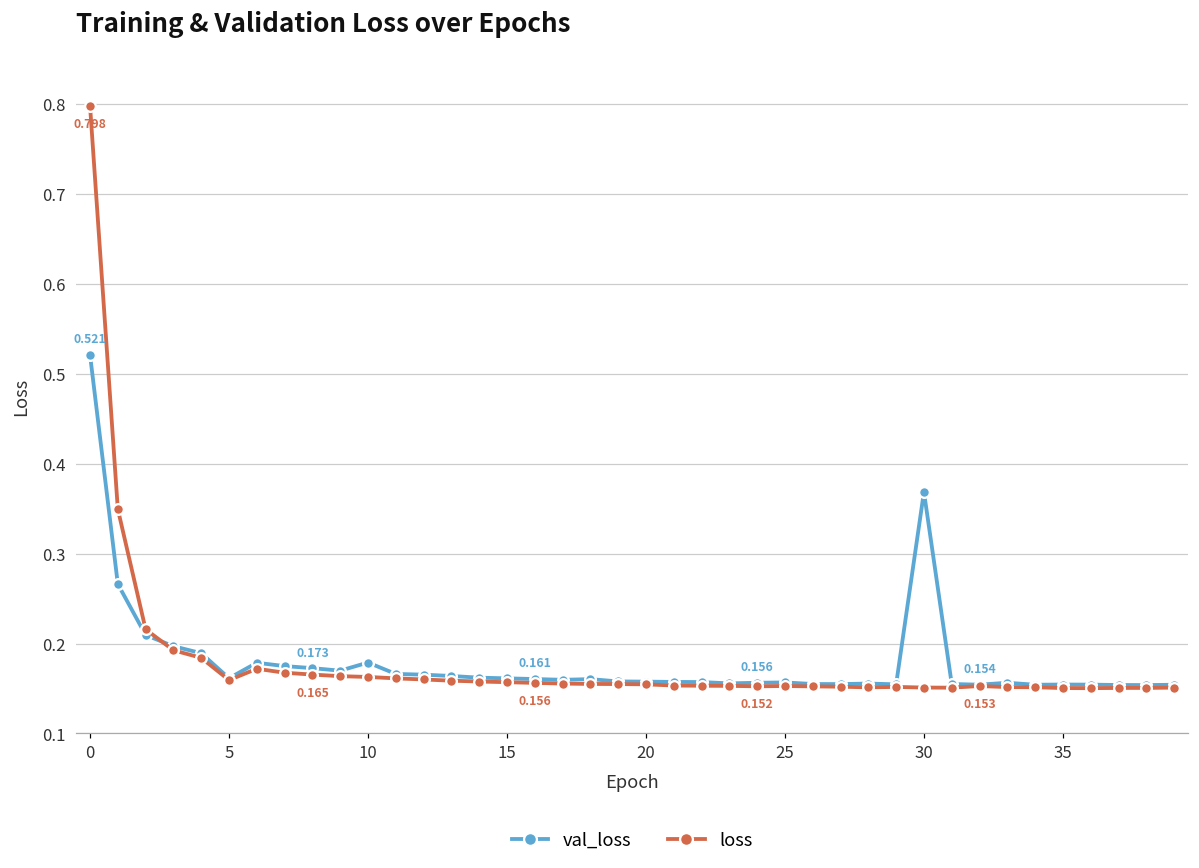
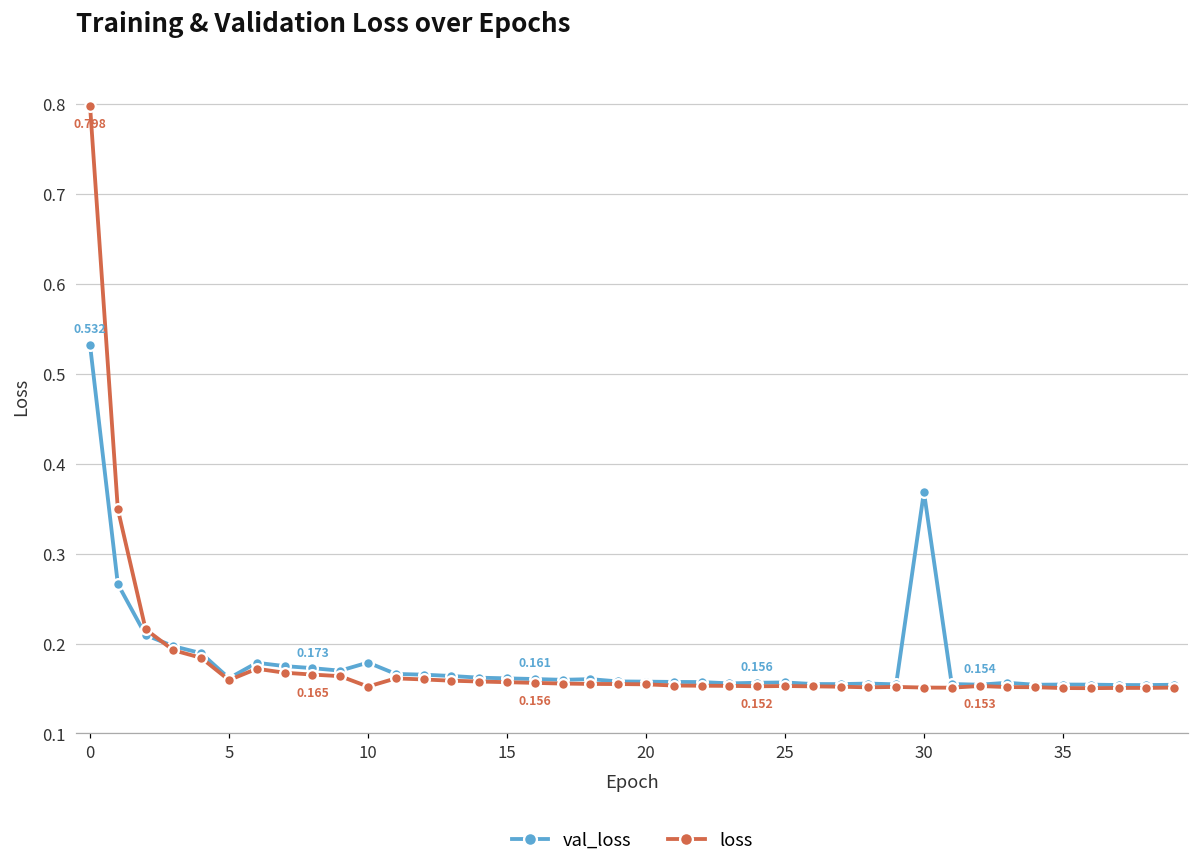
val_loss, 0: 0.521 -> 0.532
loss, 10: 0.16 -> 0.15
